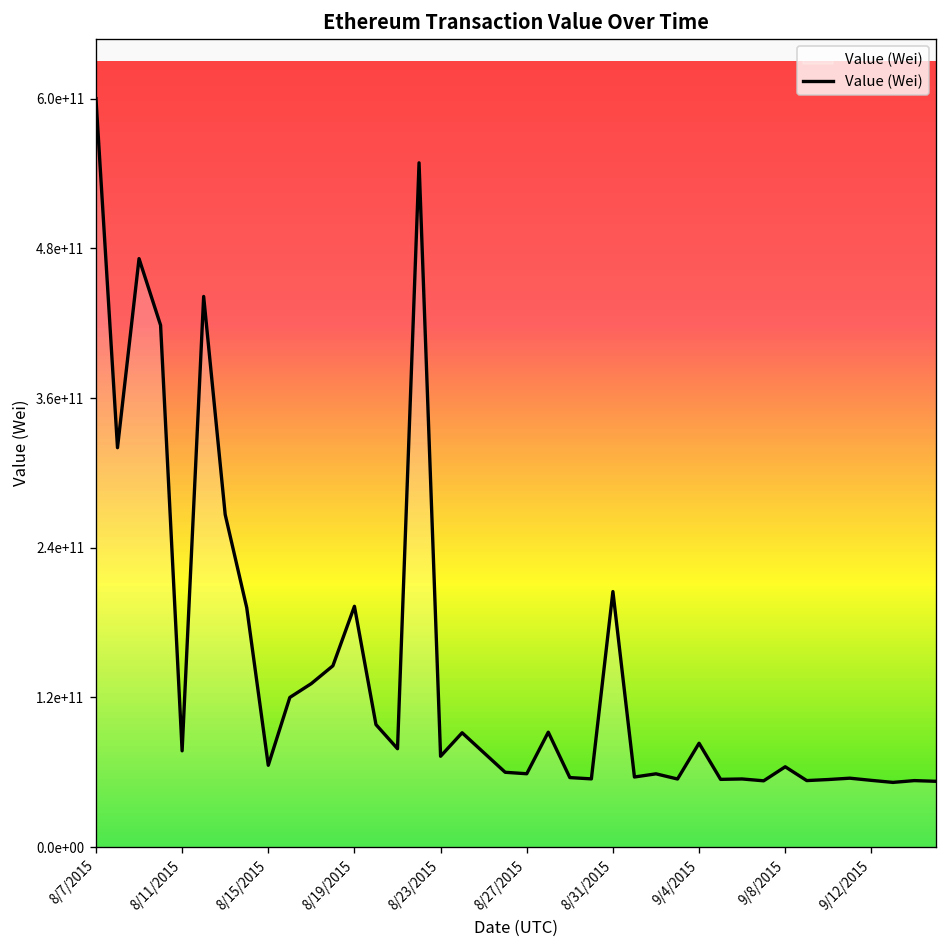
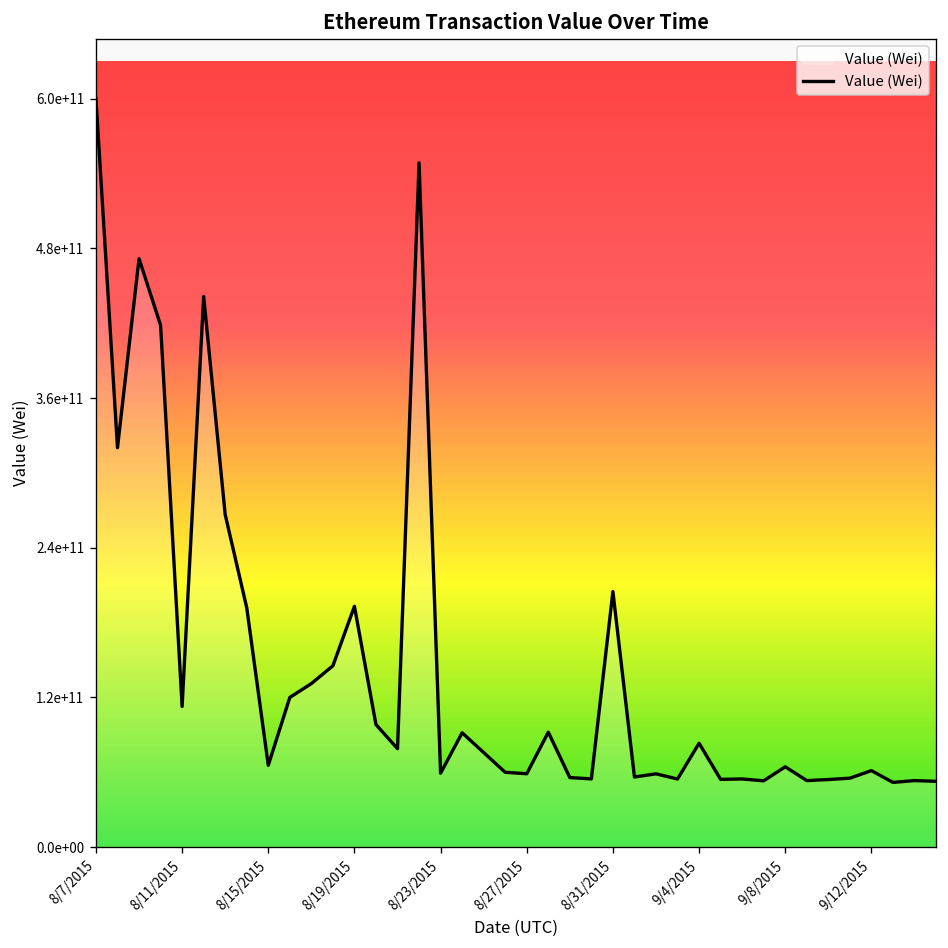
8/11/2015: 78000000000 -> 114000000000
8/23/2015: 73000000000 -> 60000000000
9/12/2015: 54000000000 -> 62000000000
